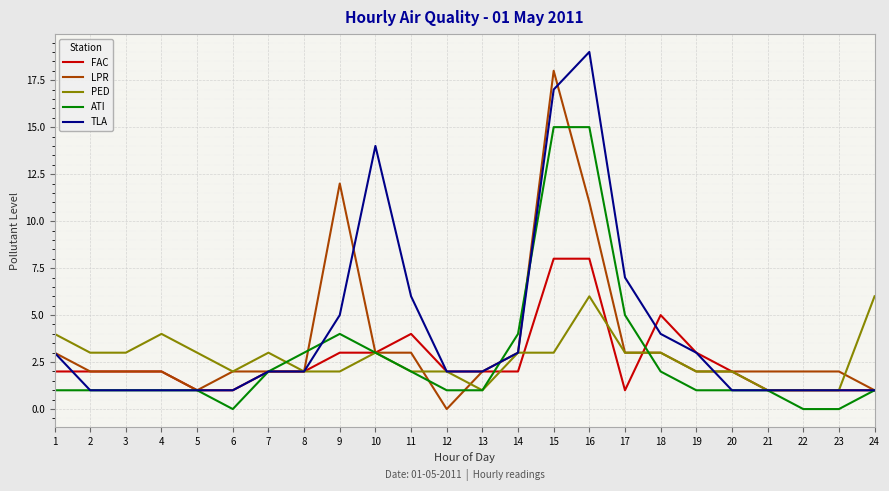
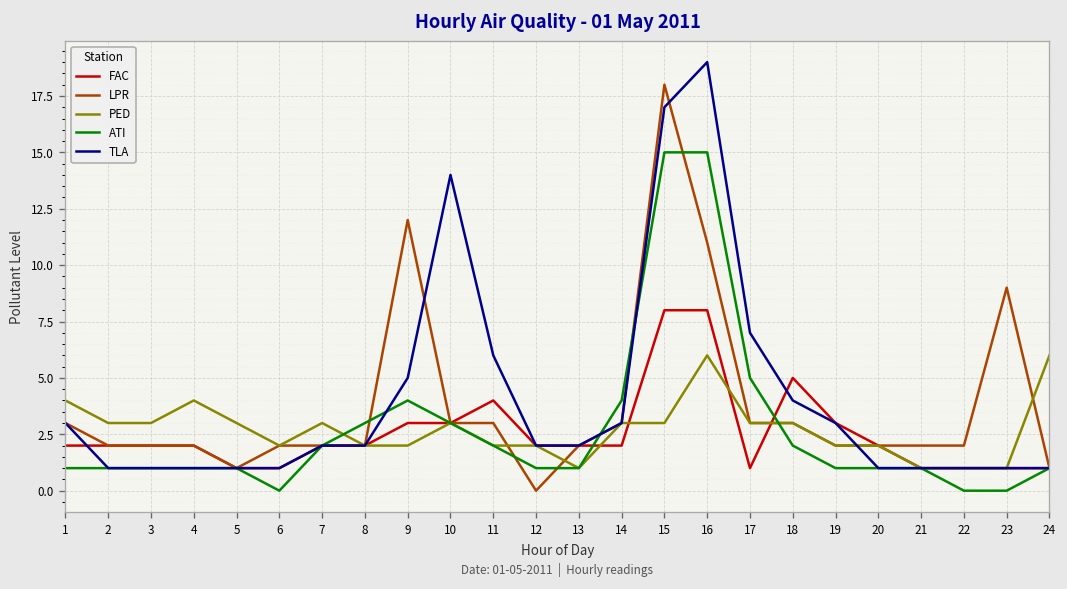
LPR, 23: 2 -> 9
